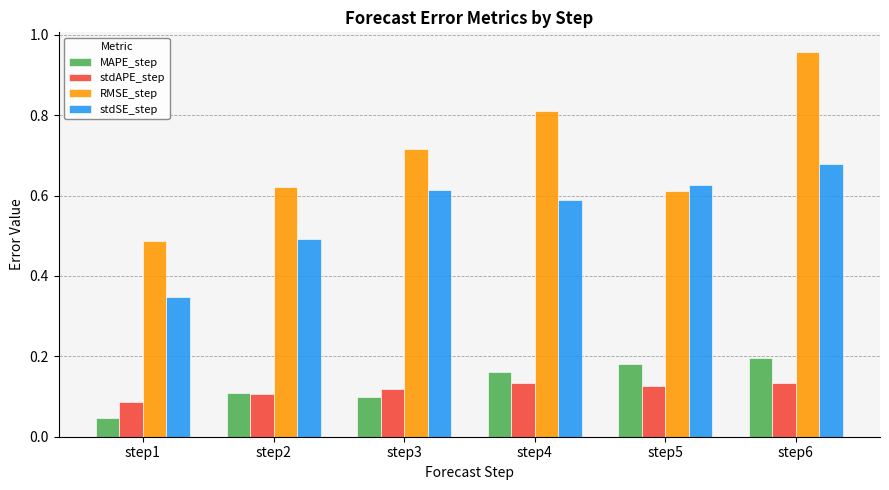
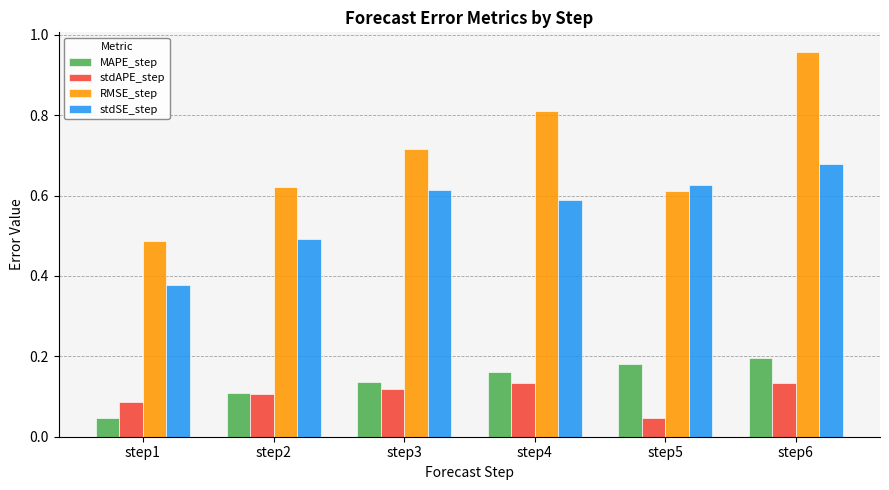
stdSE_step, step1: 0.35 -> 0.38
MAPE_step, step3: 0.10 -> 0.14
stdAPE_step, step5: 0.13 -> 0.05
